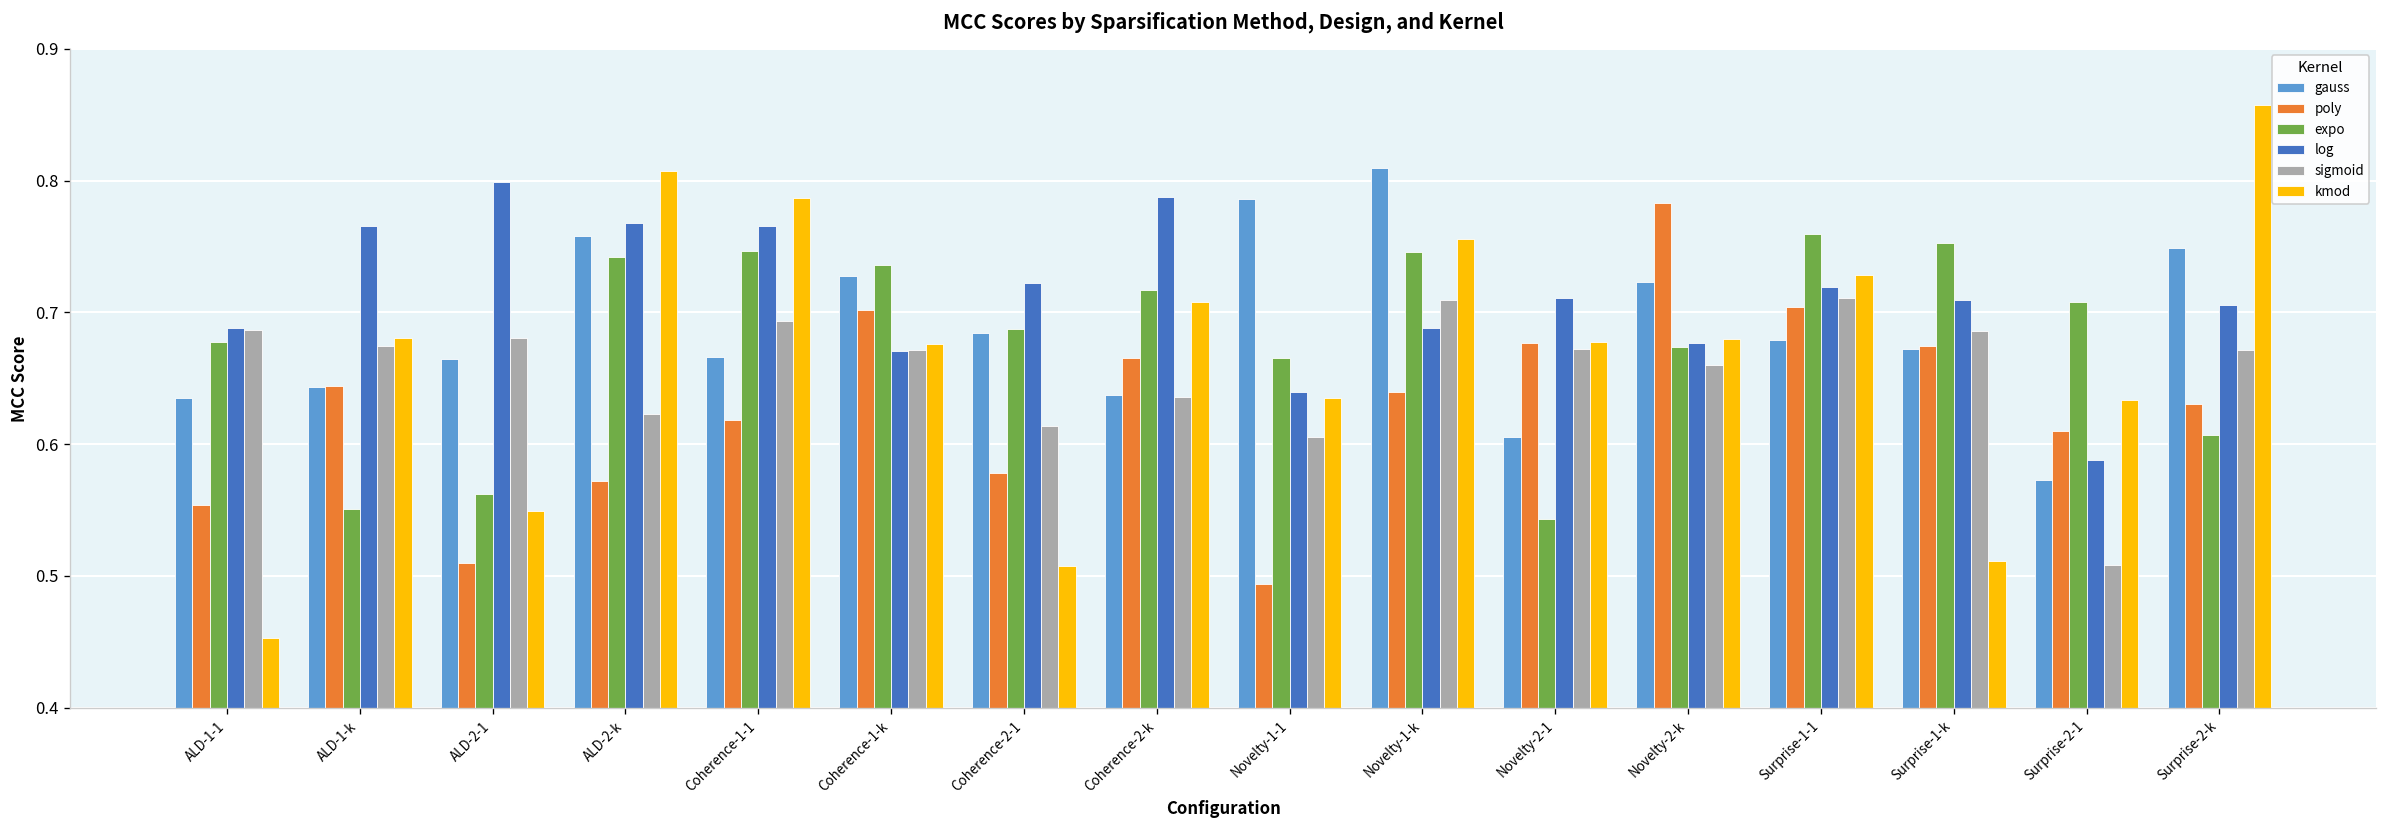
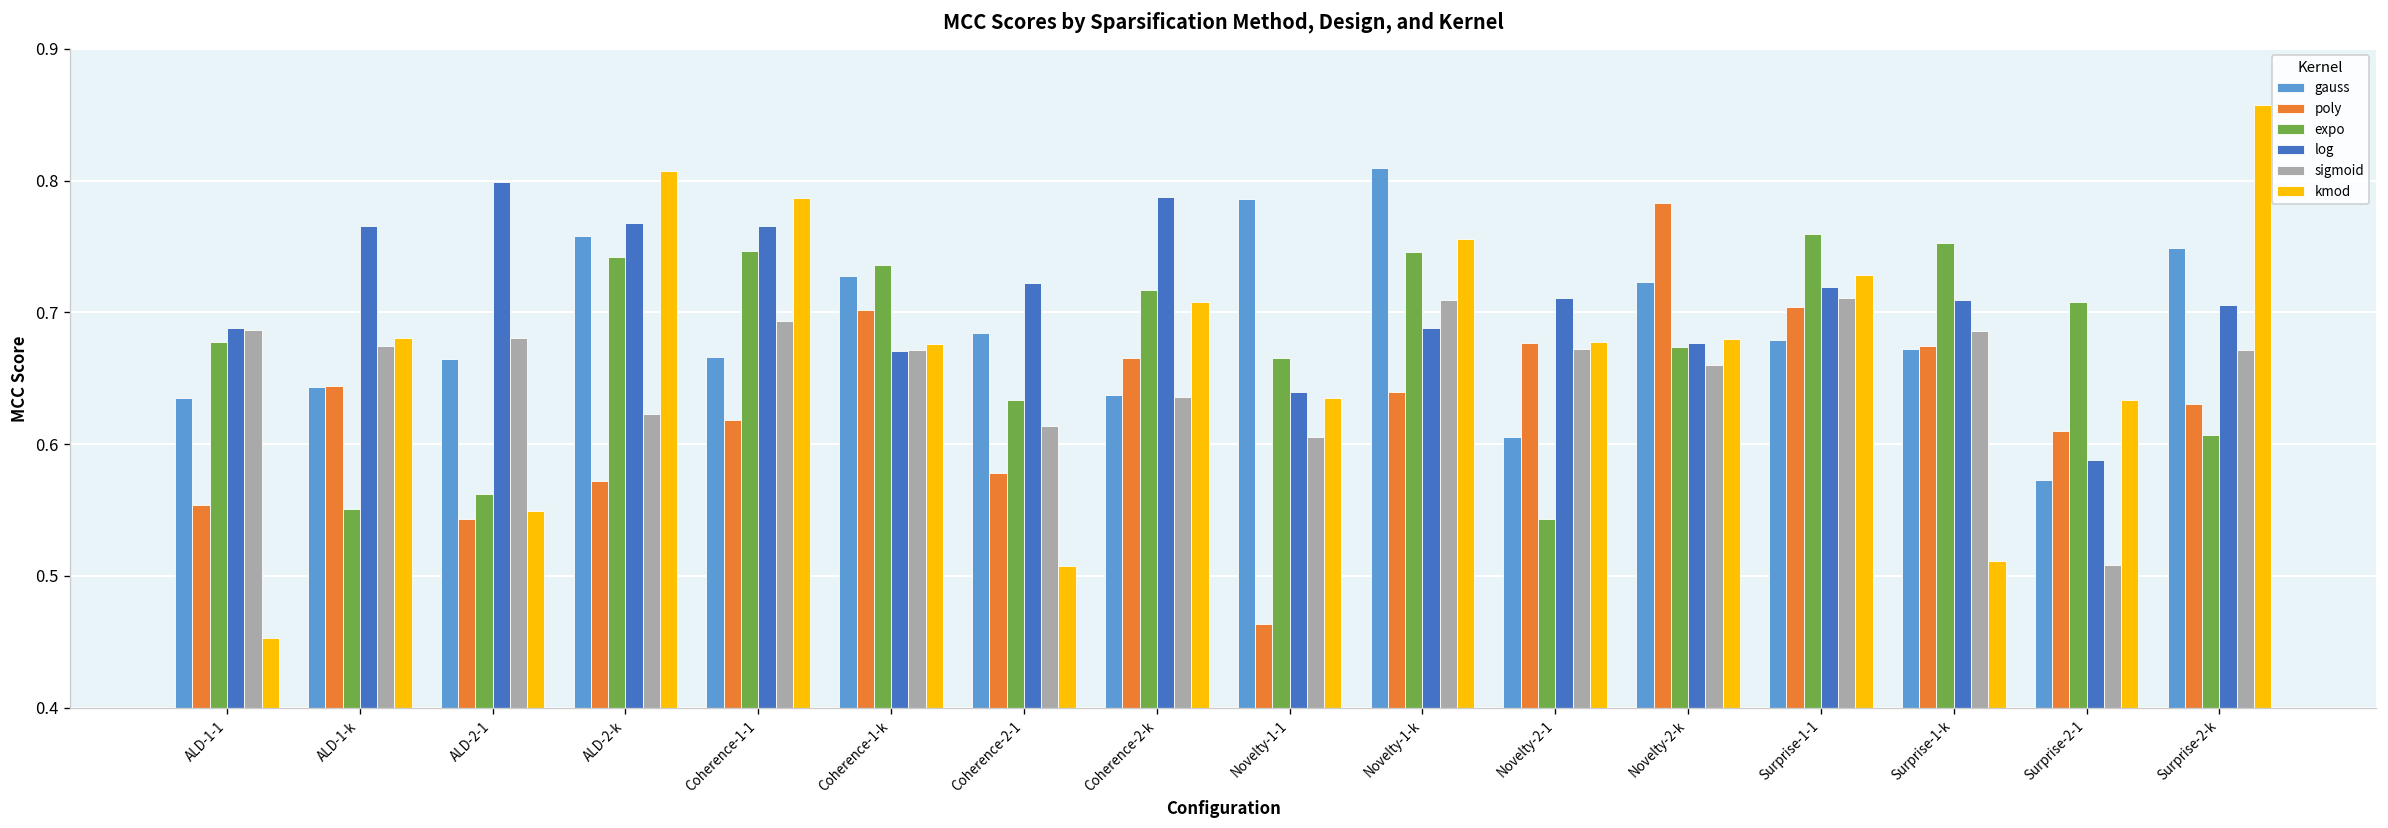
poly, ALD-2-1: 0.510 -> 0.543
expo, Coherence-2-1: 0.688 -> 0.633
poly, Novelty-1-1: 0.494 -> 0.464
